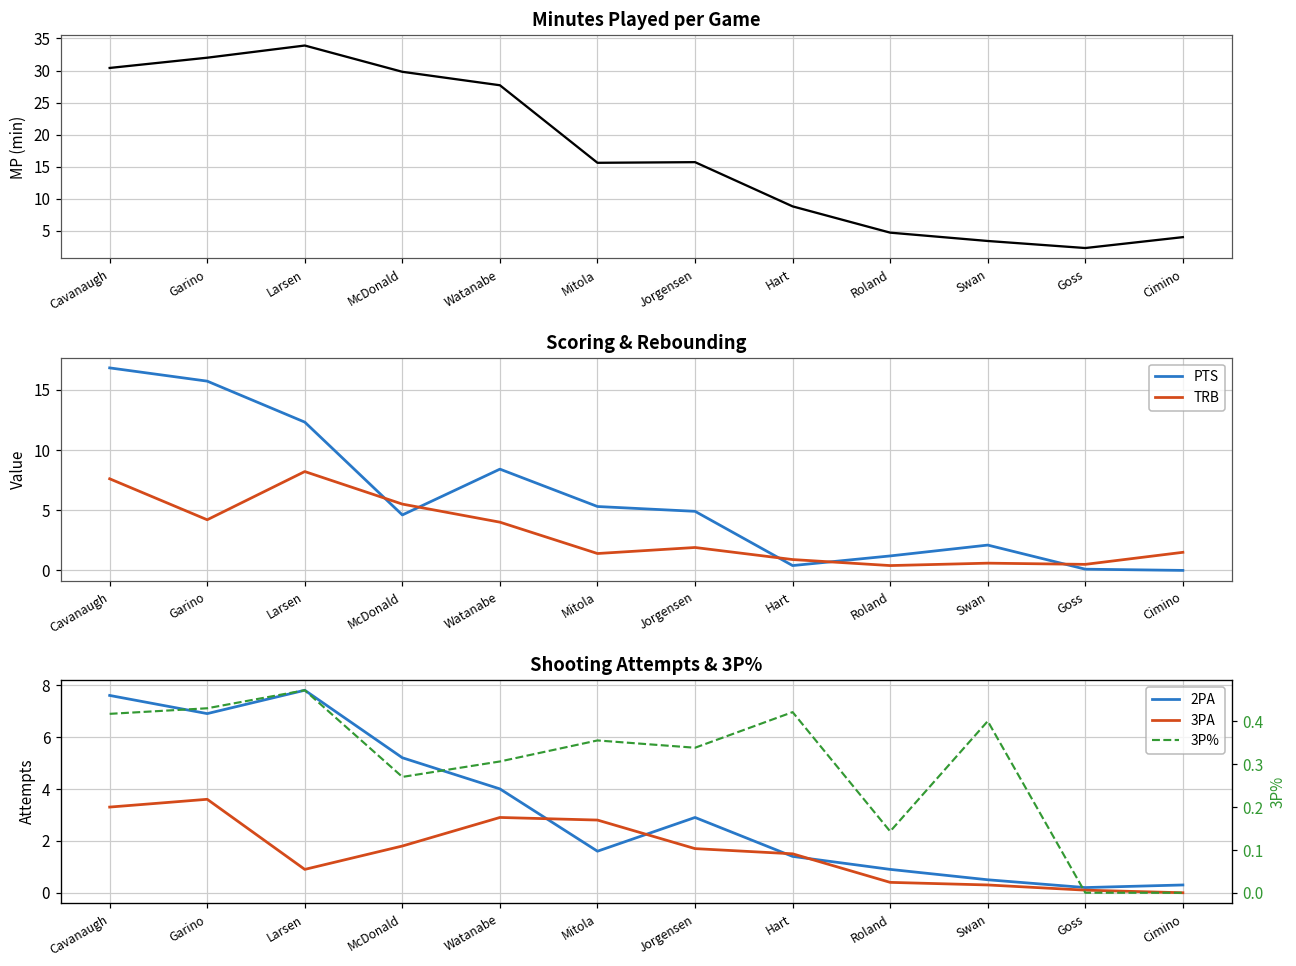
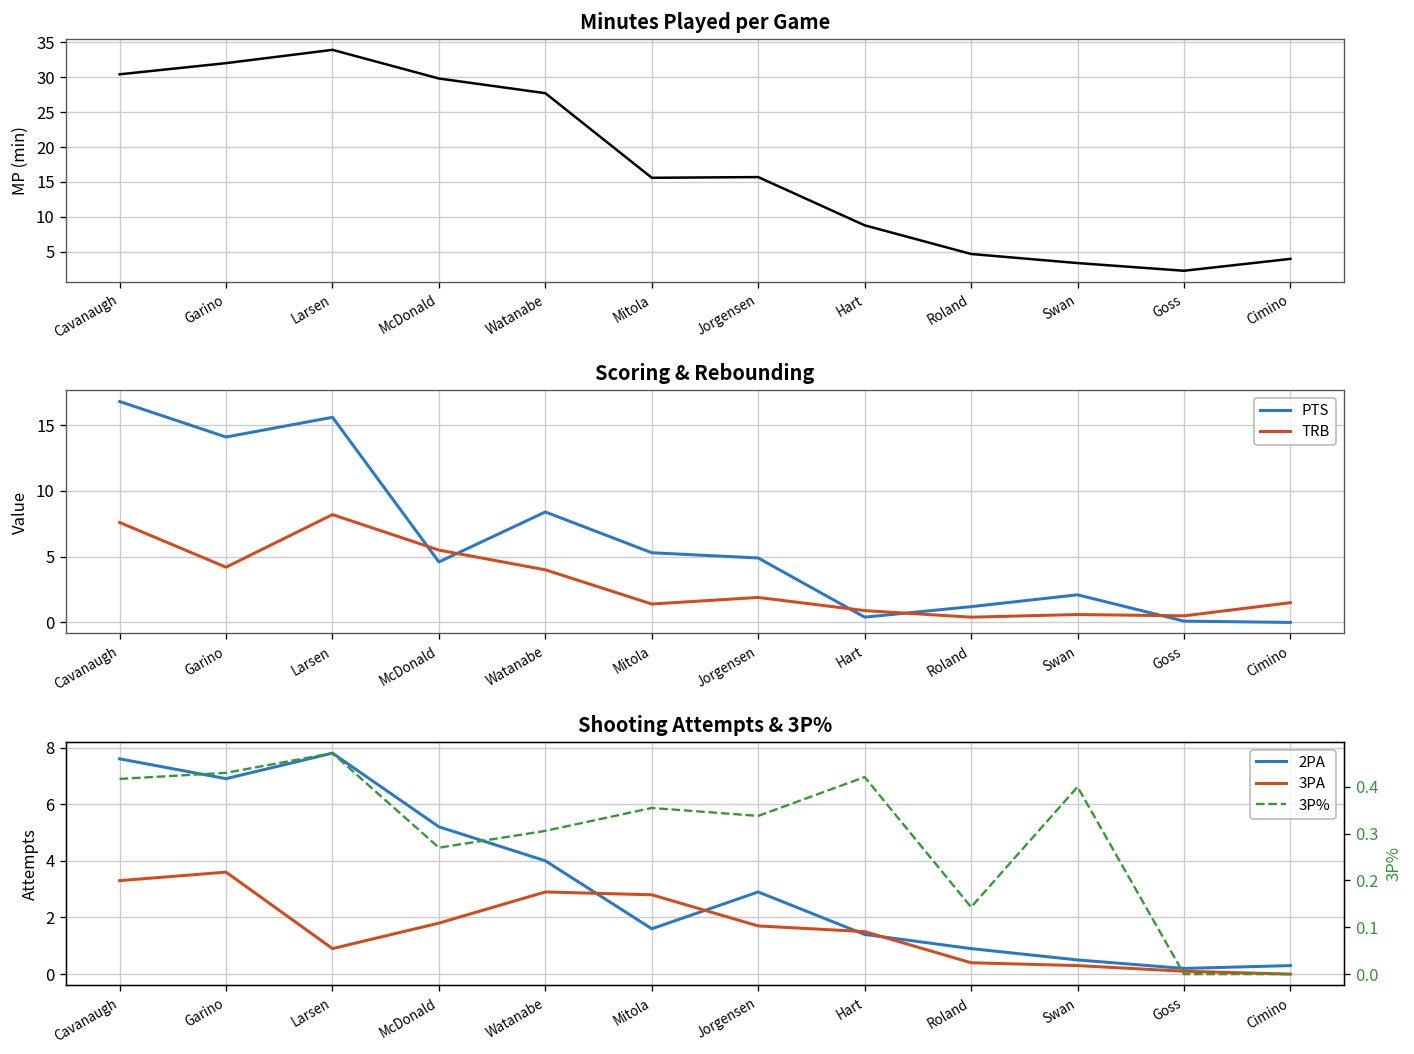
Scoring & Rebounding, PTS, Garino: 15.7 -> 14.1
Scoring & Rebounding, PTS, Larsen: 12.3 -> 15.6
